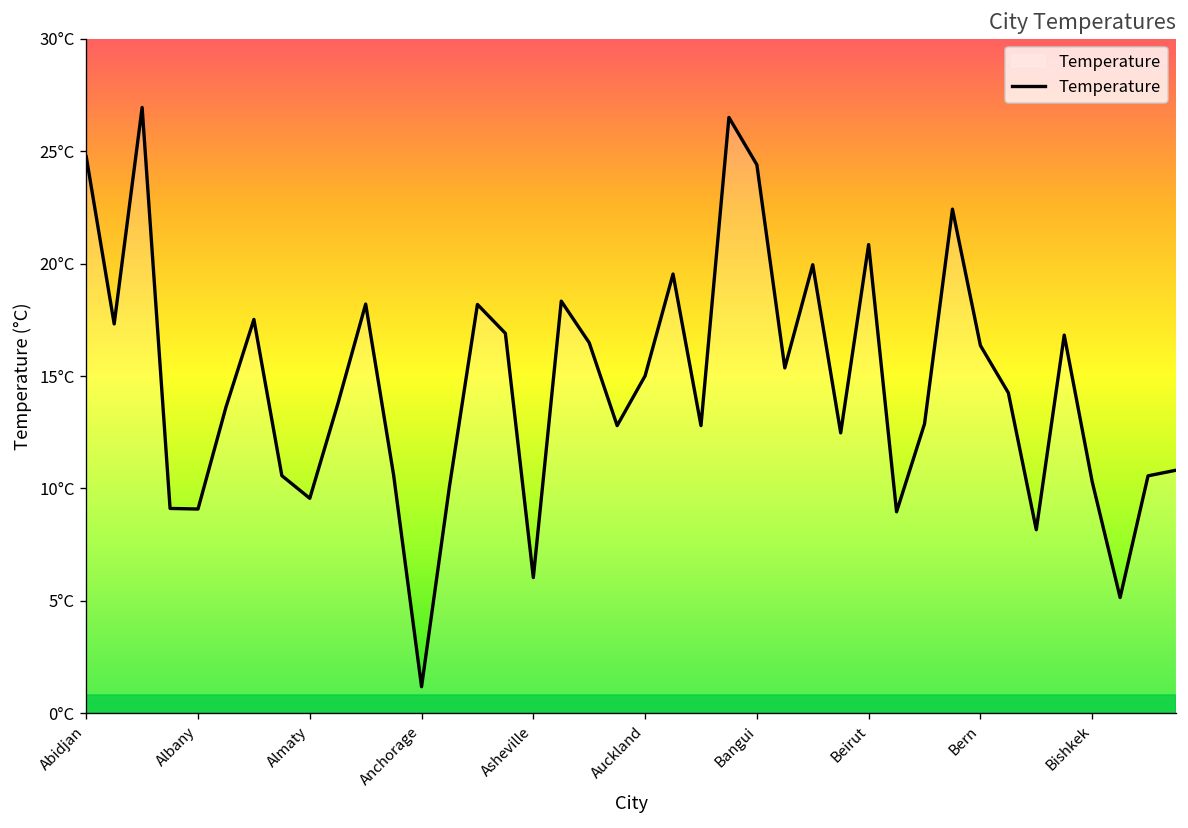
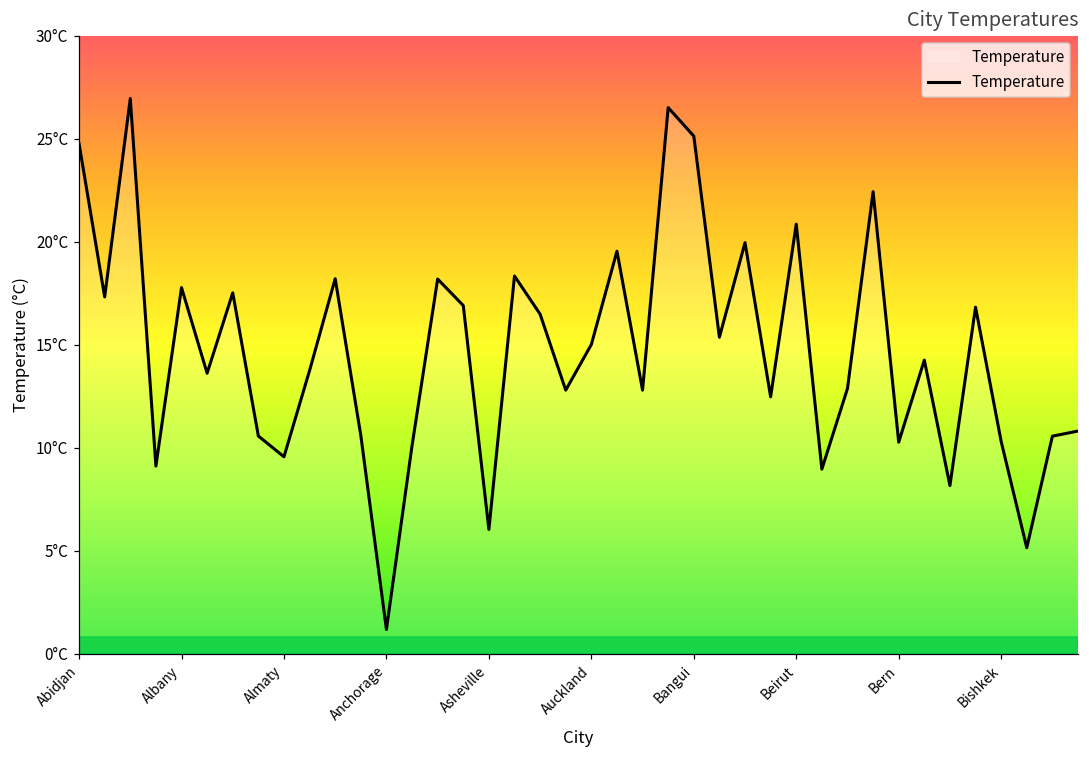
Albany: 9.1°C -> 17.8°C
Bangui: 24.4°C -> 25.1°C
Bern: 16.4°C -> 10.3°C
